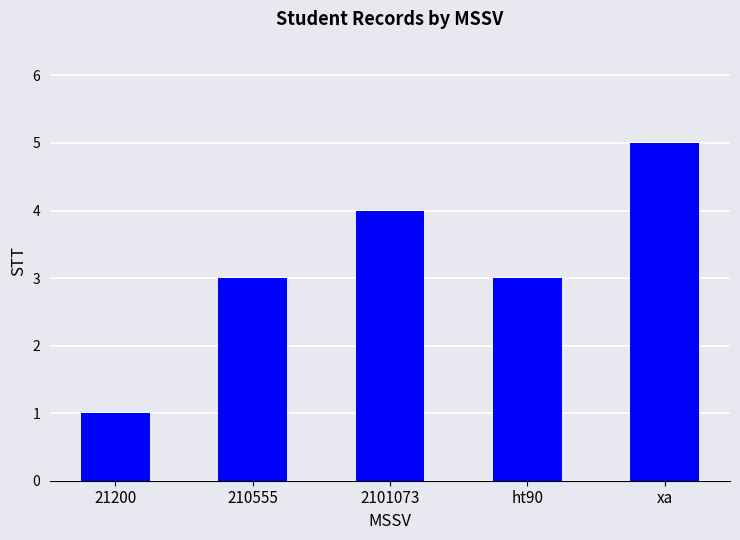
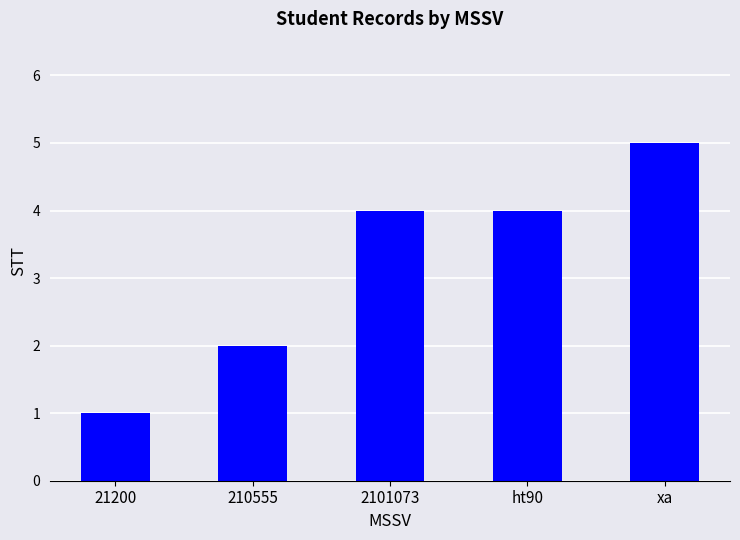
210555: 3 -> 2
ht90: 3 -> 4
